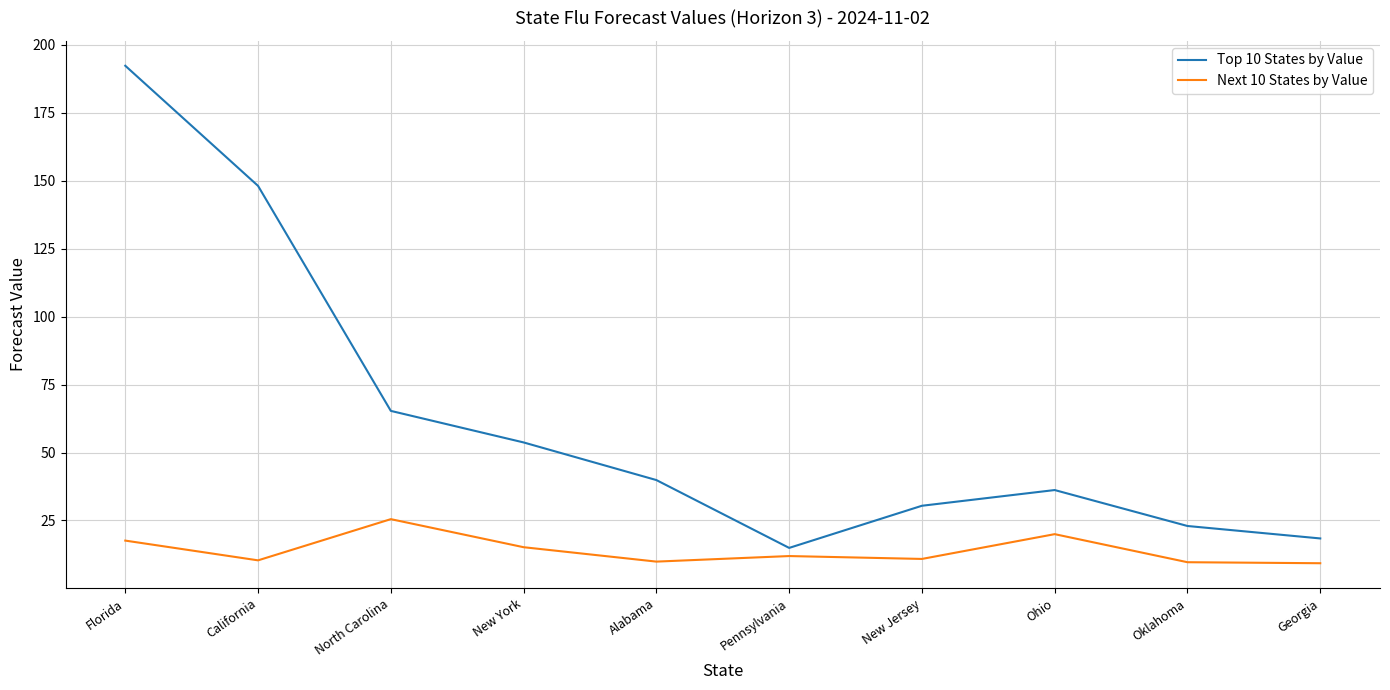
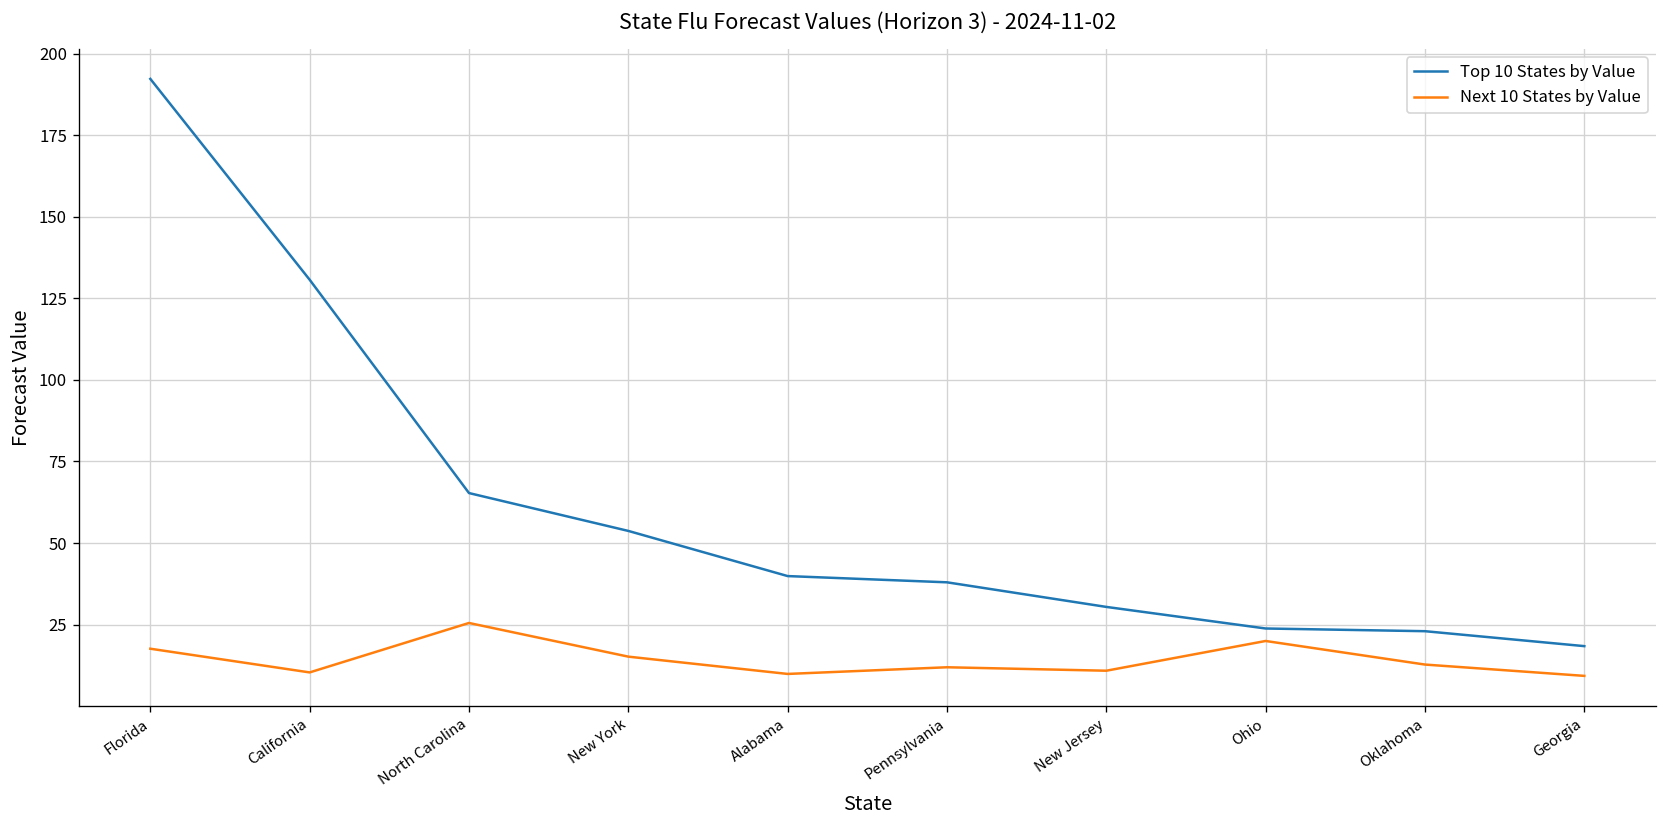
Top 10 States by Value, California: 148 -> 131
Top 10 States by Value, Pennsylvania: 15 -> 38
Top 10 States by Value, Ohio: 36 -> 24
Next 10 States by Value, Oklahoma: 10 -> 13
